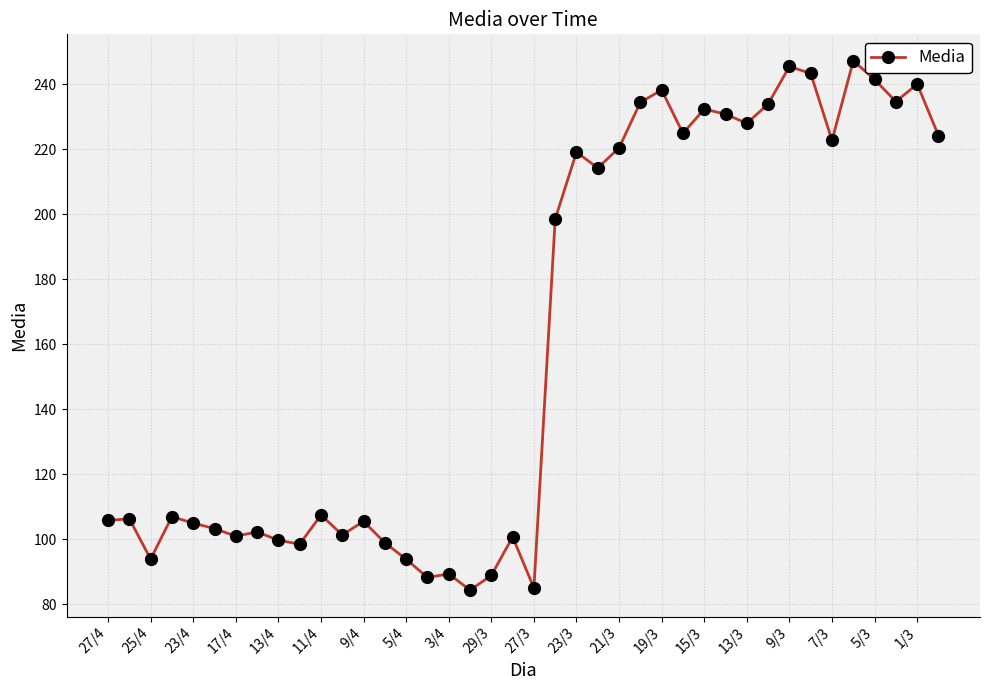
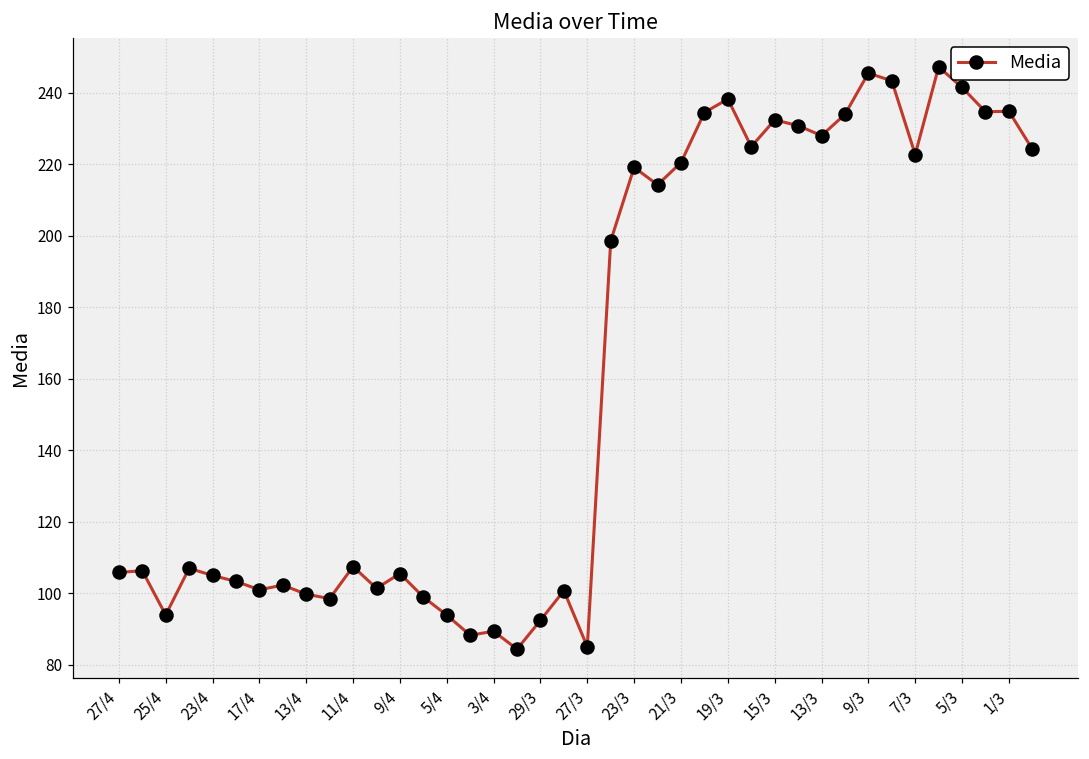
29/3: 89 -> 92
1/3: 240 -> 235
